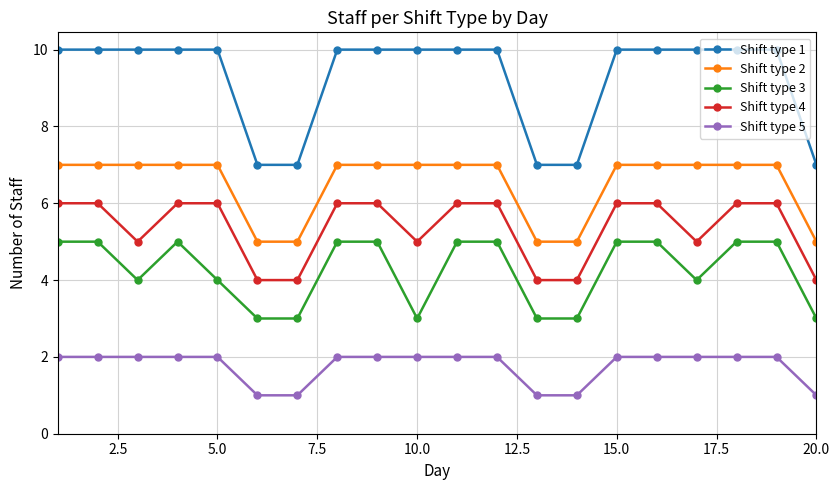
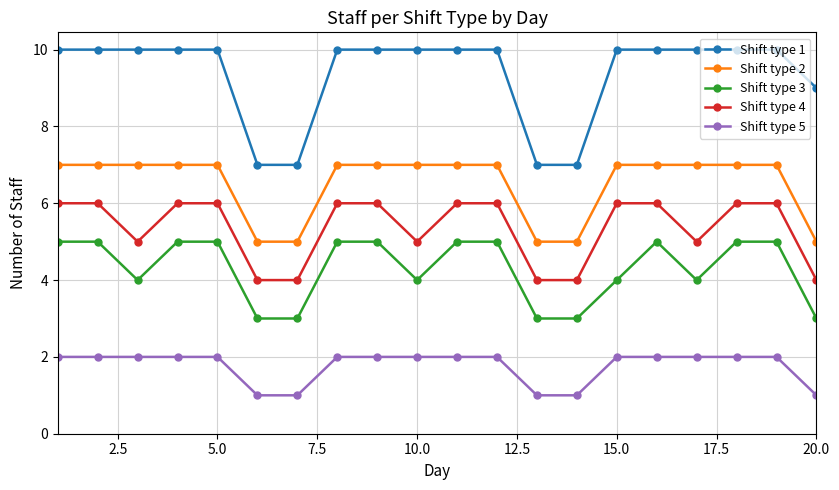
Shift type 3, 5.0: 4 -> 5
Shift type 3, 10.0: 3 -> 4
Shift type 3, 15.0: 5 -> 4
Shift type 1, 20.0: 7 -> 9
